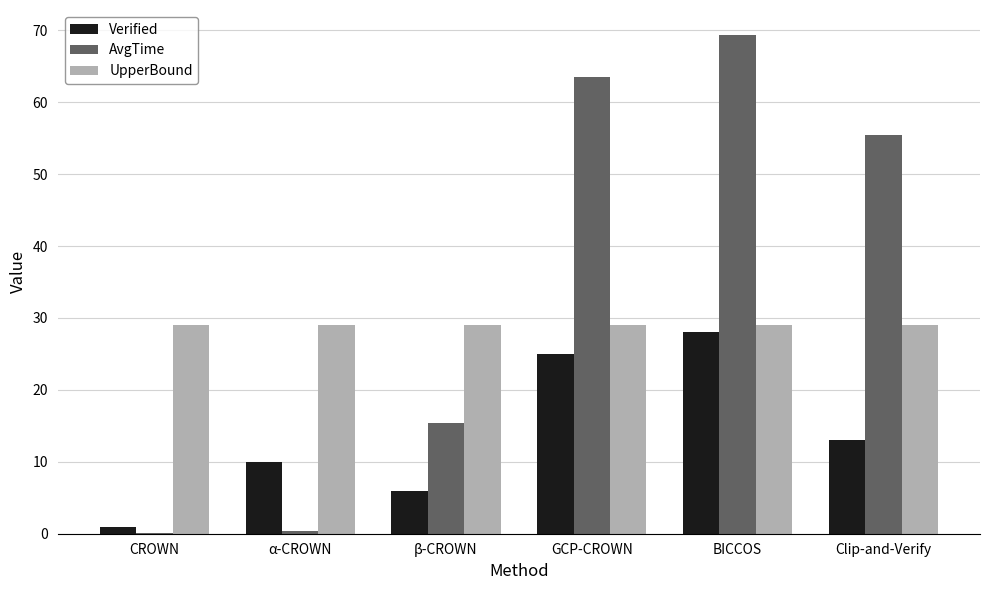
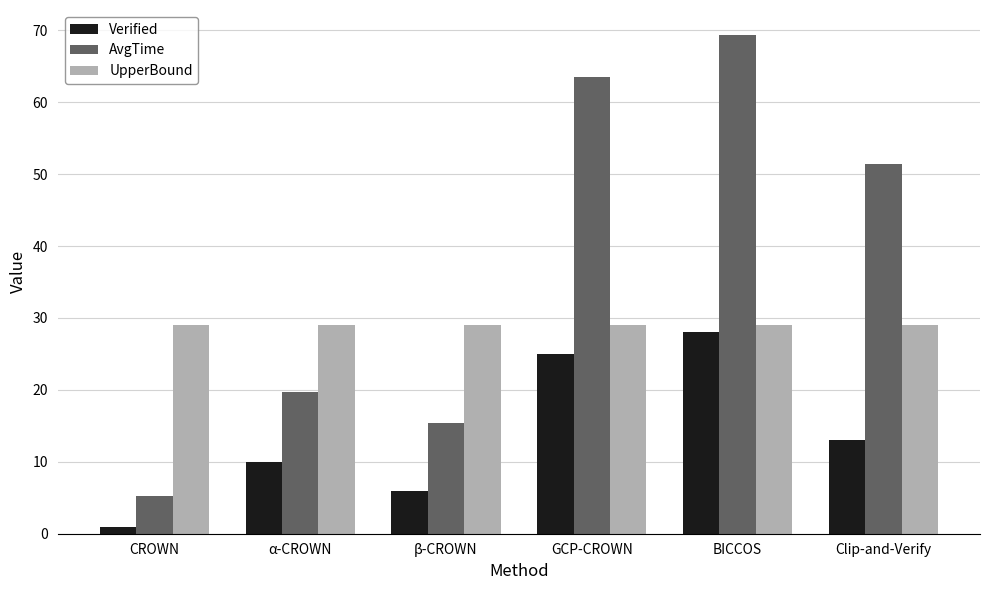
AvgTime, CROWN: 0 -> 5
AvgTime, α-CROWN: 0 -> 20
AvgTime, Clip-and-Verify: 55 -> 51
